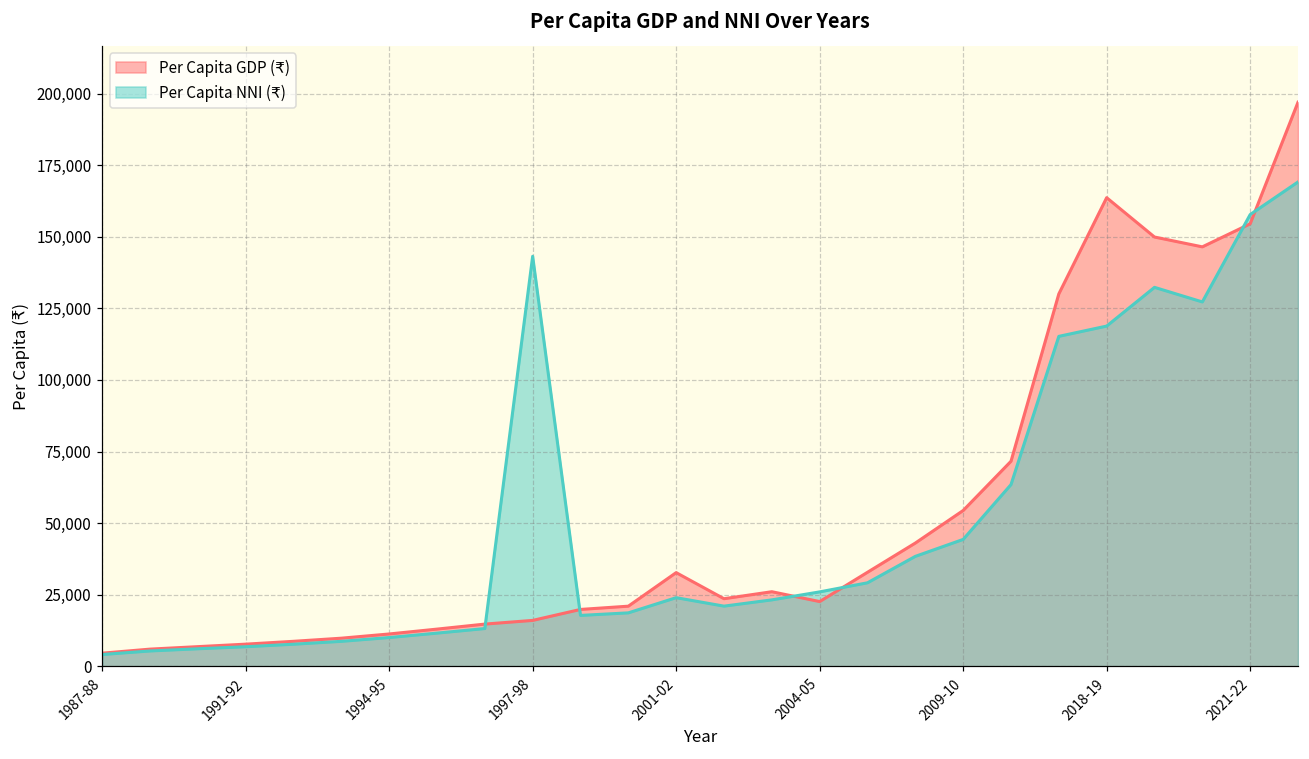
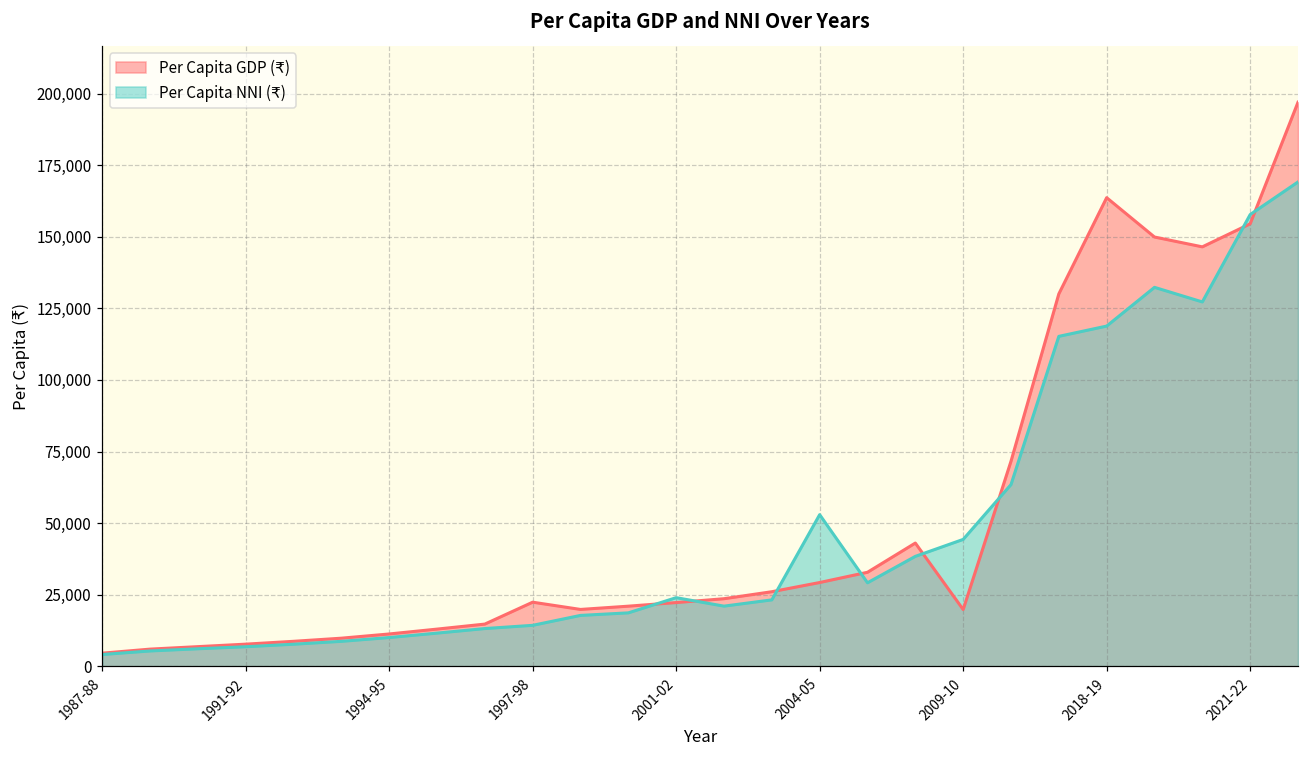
Per Capita GDP (₹), 1997-98: 16,000 -> 22,000
Per Capita NNI (₹), 1997-98: 143,000 -> 14,000
Per Capita GDP (₹), 2001-02: 33,000 -> 22,000
Per Capita GDP (₹), 2004-05: 23,000 -> 29,000
Per Capita NNI (₹), 2004-05: 26,000 -> 53,000
Per Capita GDP (₹), 2009-10: 54,000 -> 20,000
